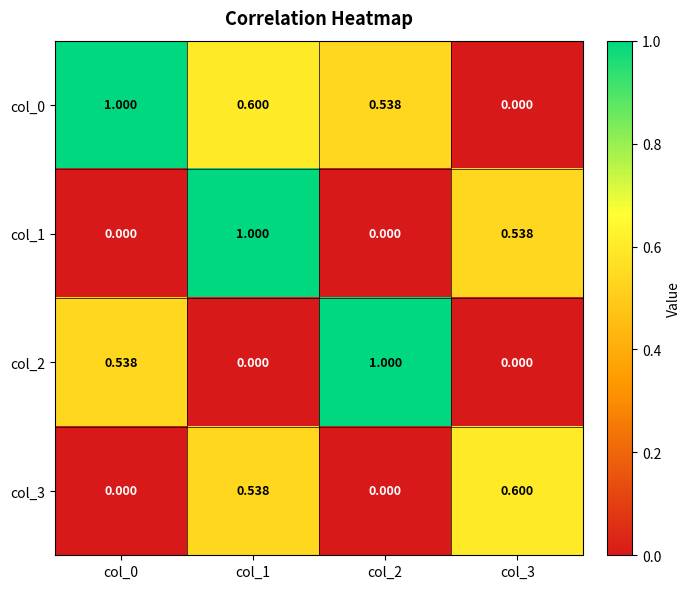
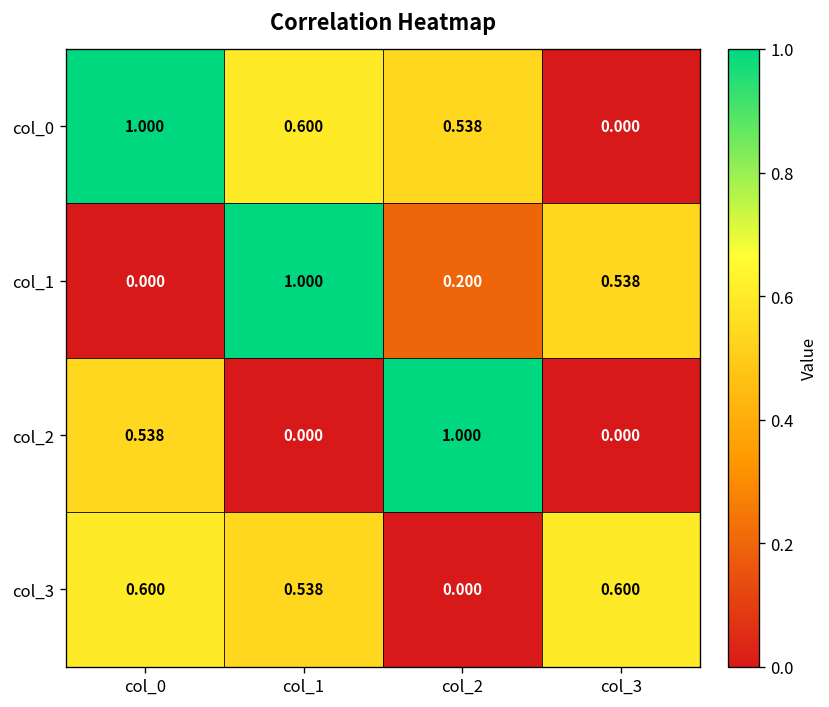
col_1, col_2: 0.000 -> 0.200
col_3, col_0: 0.000 -> 0.600
